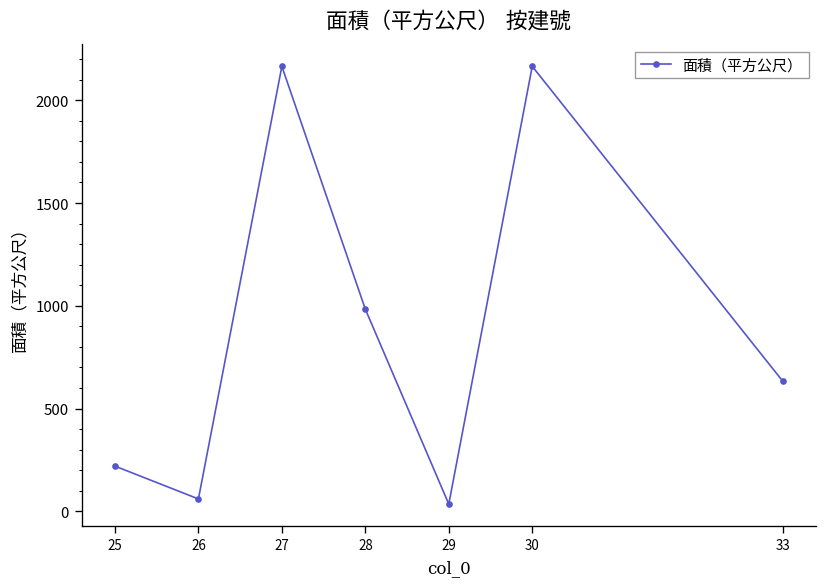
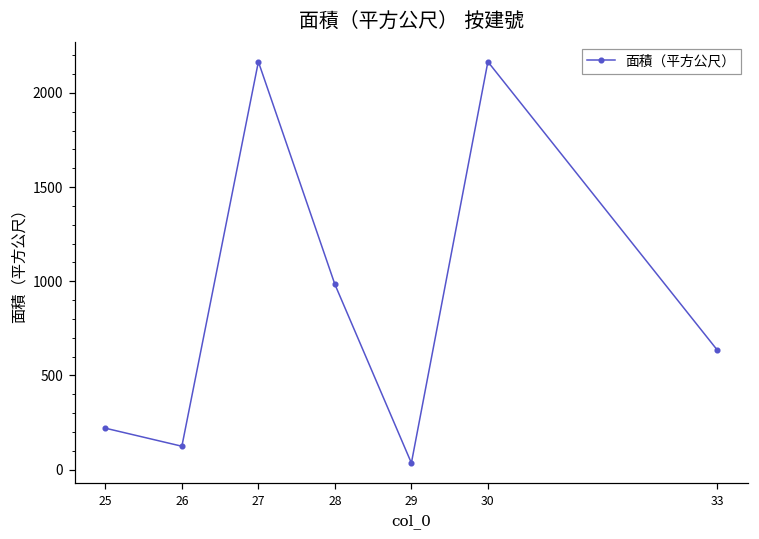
26: 60 -> 120
